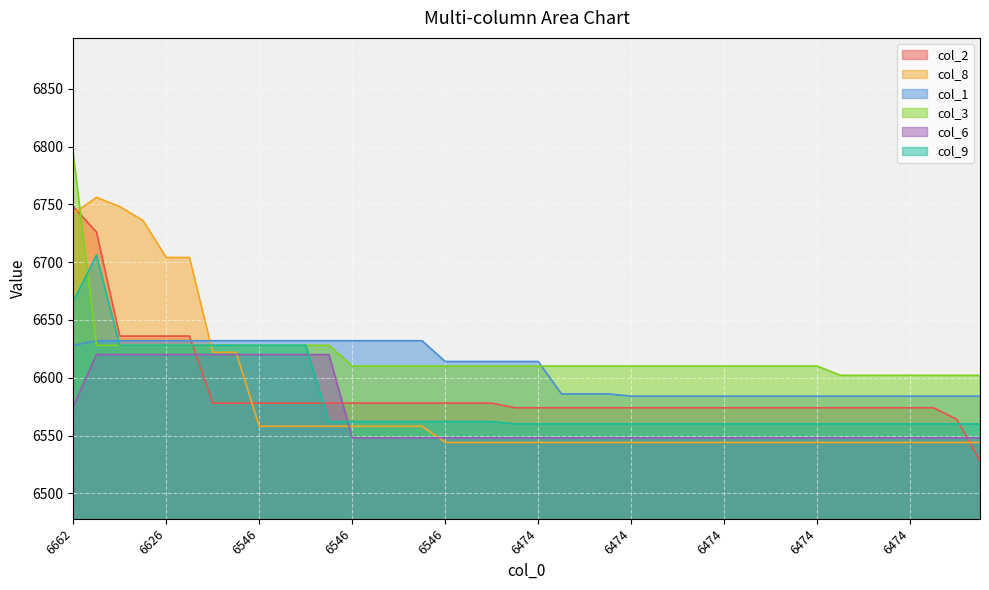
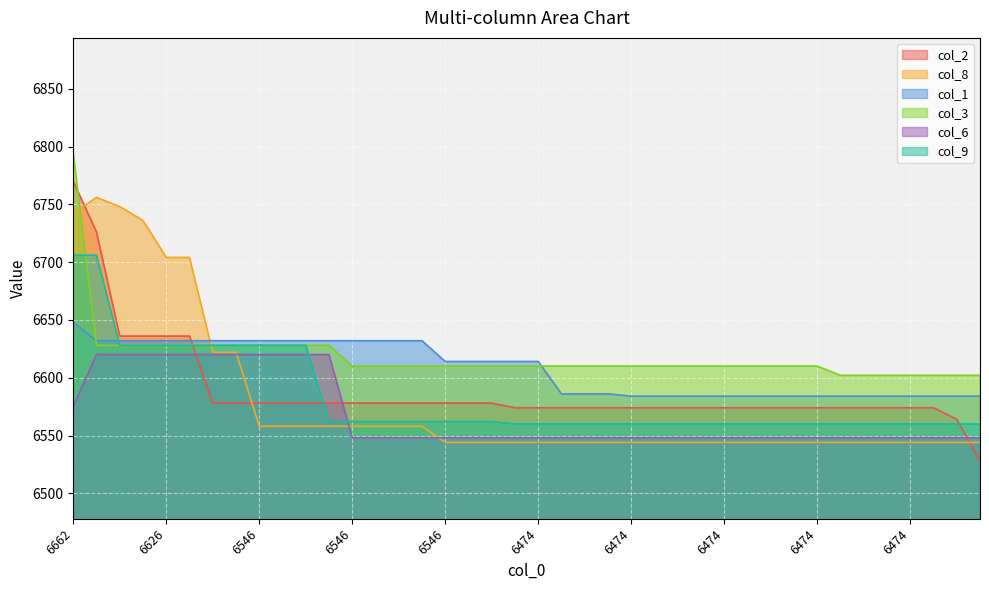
col_2, 6662: 6748 -> 6770
col_1, 6662: 6628 -> 6648
col_9, 6662: 6666 -> 6706
